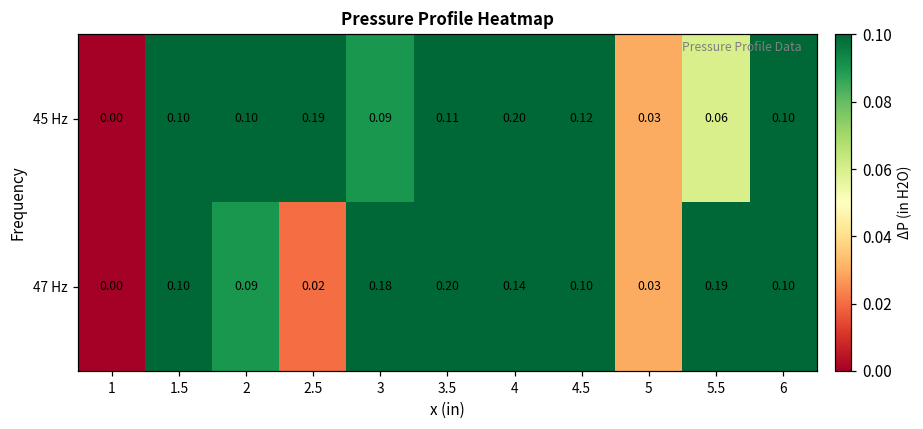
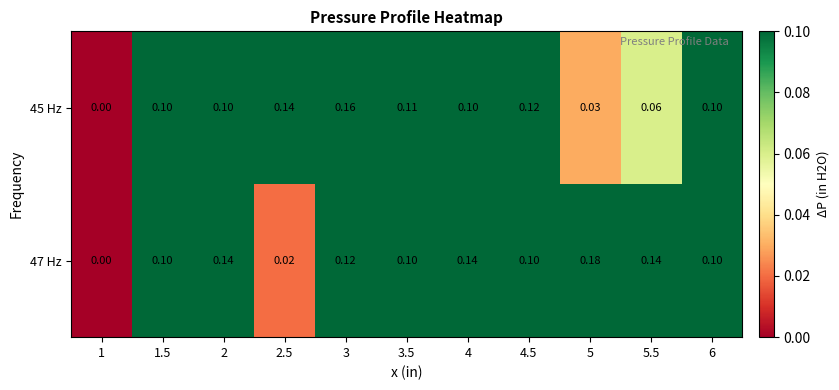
45 Hz, 2.5: 0.19 -> 0.14
45 Hz, 3: 0.09 -> 0.16
45 Hz, 4: 0.20 -> 0.10
47 Hz, 2: 0.09 -> 0.14
47 Hz, 3: 0.18 -> 0.12
47 Hz, 3.5: 0.20 -> 0.10
47 Hz, 5: 0.03 -> 0.18
47 Hz, 5.5: 0.19 -> 0.14
